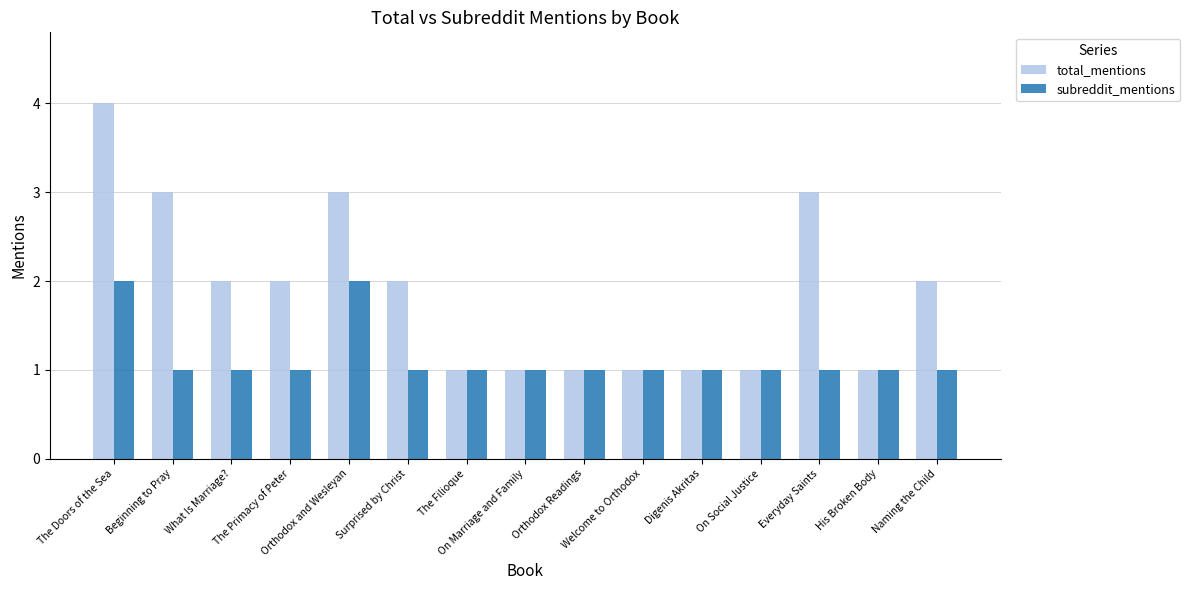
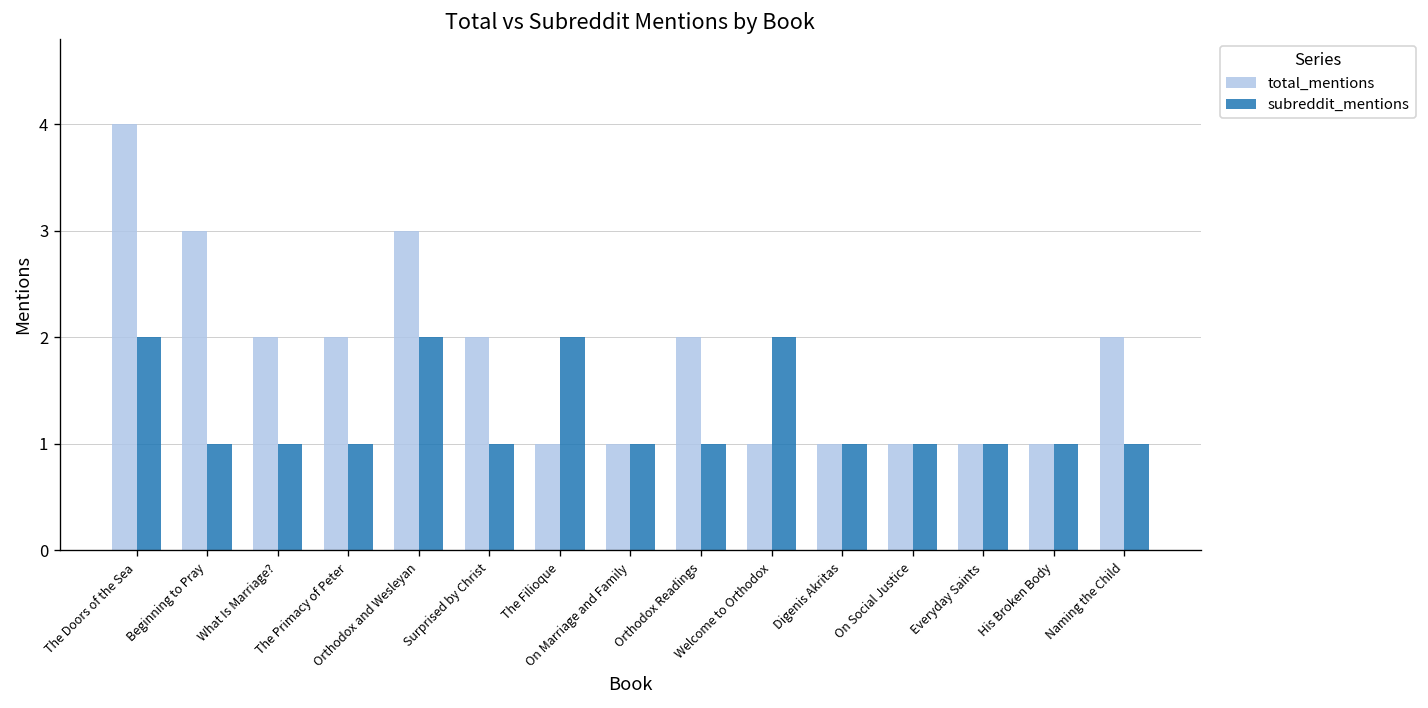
subreddit_mentions, The Filioque: 1 -> 2
total_mentions, Orthodox Readings: 1 -> 2
subreddit_mentions, Welcome to Orthodox: 1 -> 2
total_mentions, Everyday Saints: 3 -> 1
